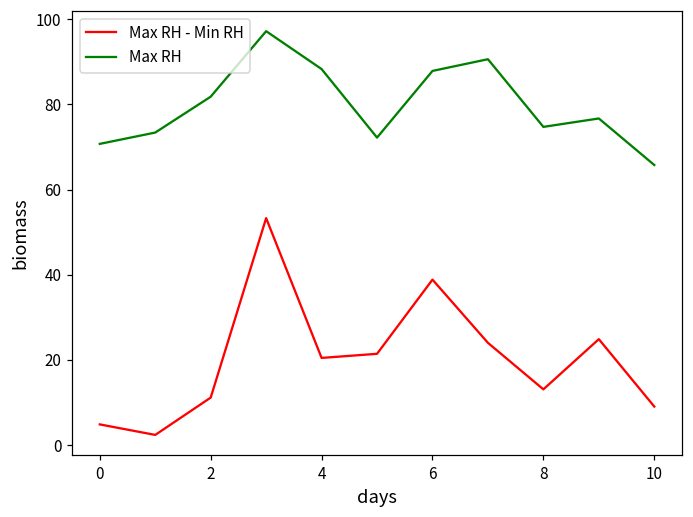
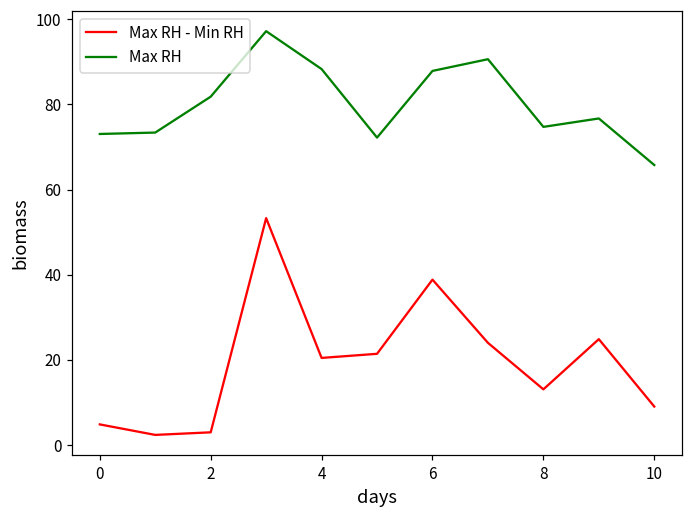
Max RH, 0: 71 -> 73
Max RH - Min RH, 2: 11 -> 3
